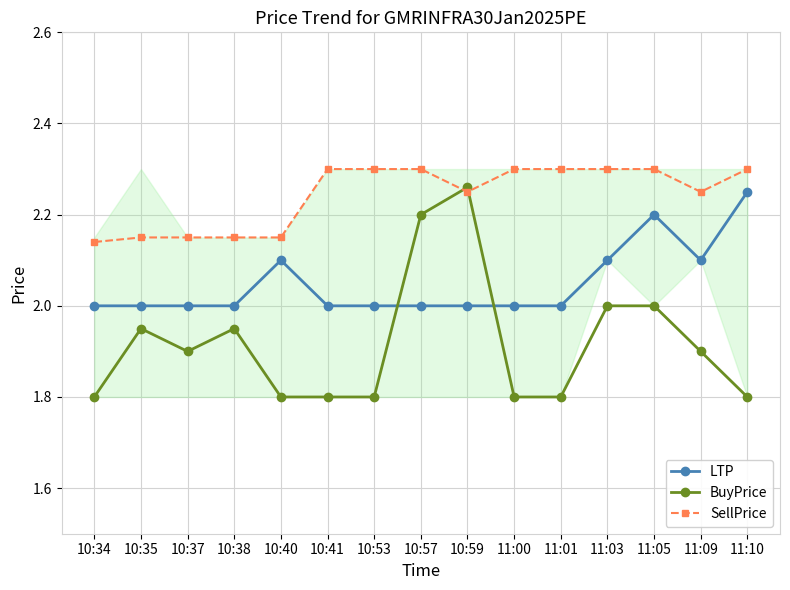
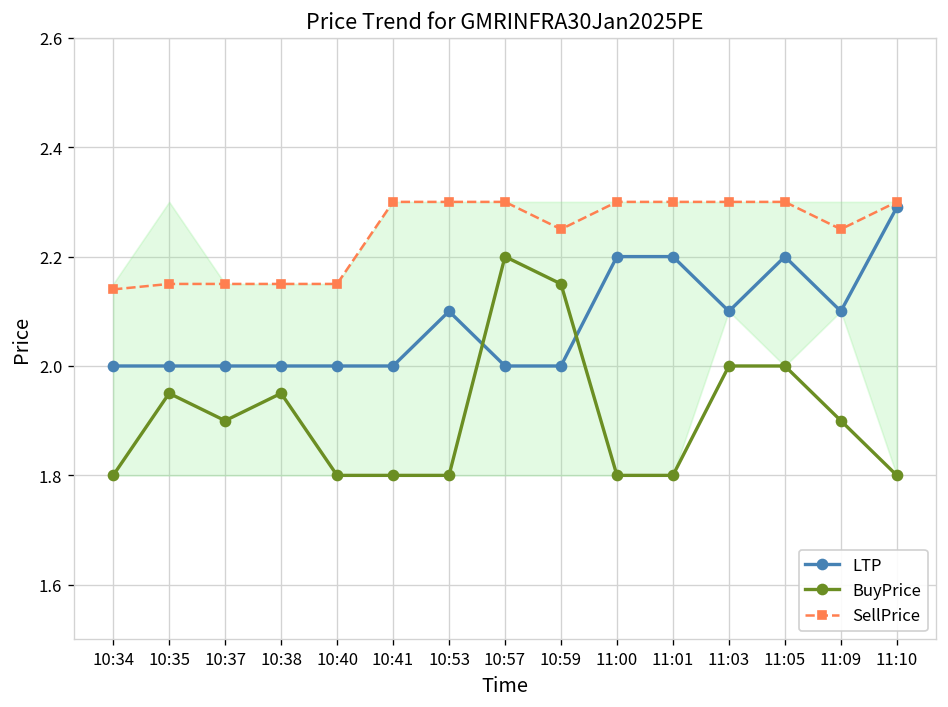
LTP, 10:40: 2.1 -> 2.0
LTP, 10:53: 2.0 -> 2.1
BuyPrice, 10:59: 2.26 -> 2.15
LTP, 11:00: 2.0 -> 2.2
LTP, 11:01: 2.0 -> 2.2
LTP, 11:10: 2.25 -> 2.29
